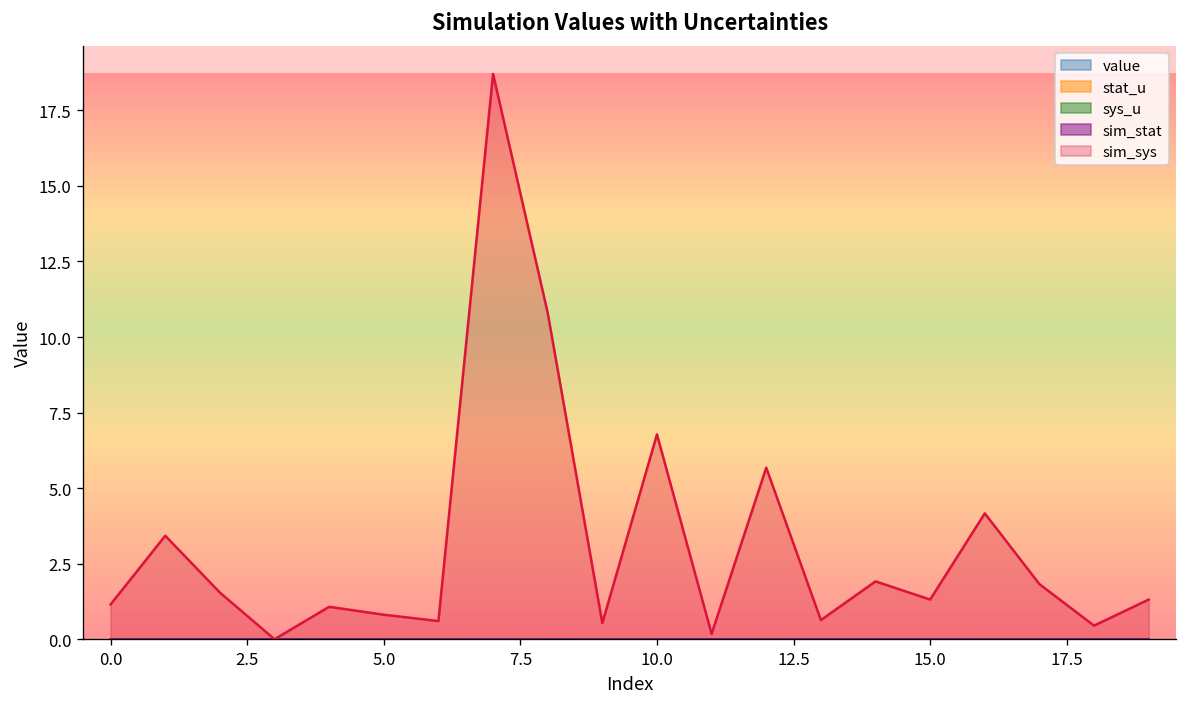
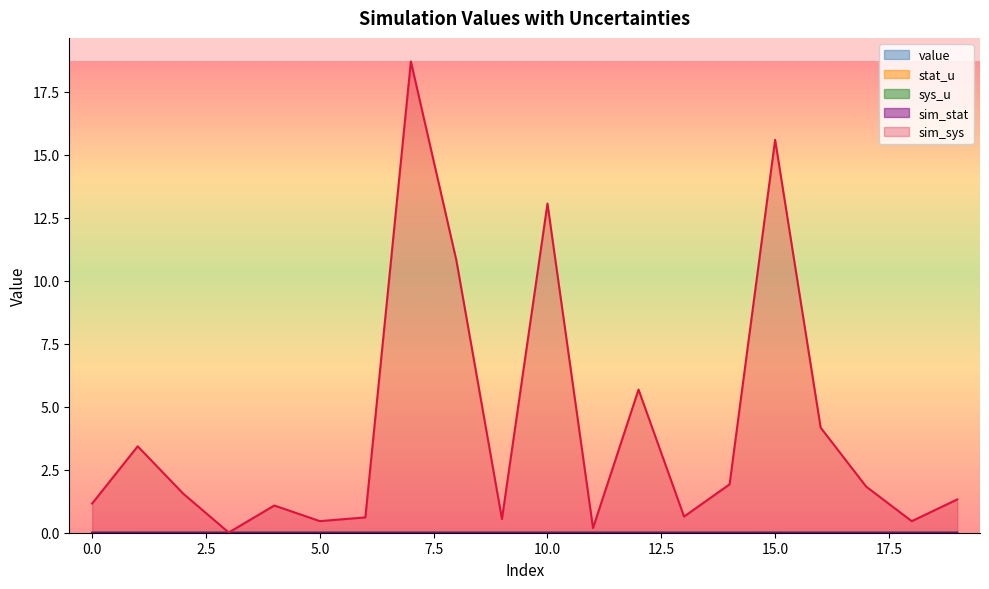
sim_sys, 5.0: 0.8 -> 0.5
sim_sys, 10.0: 6.8 -> 13.1
sim_sys, 15.0: 1.3 -> 15.6
